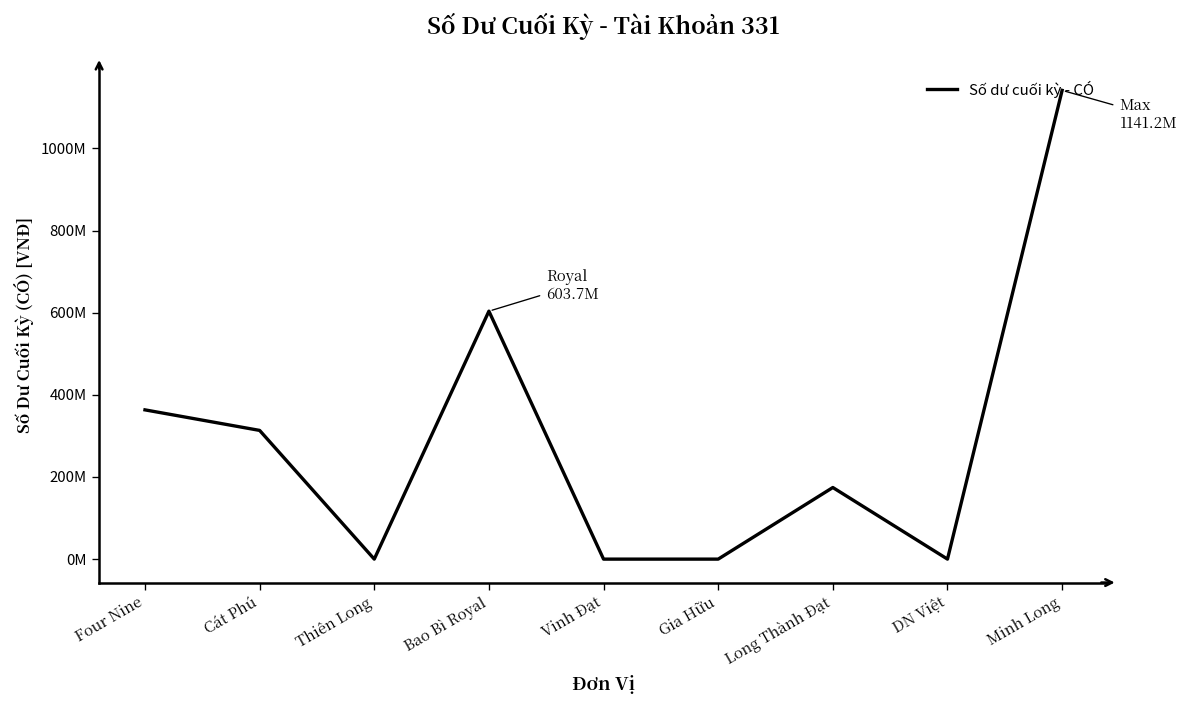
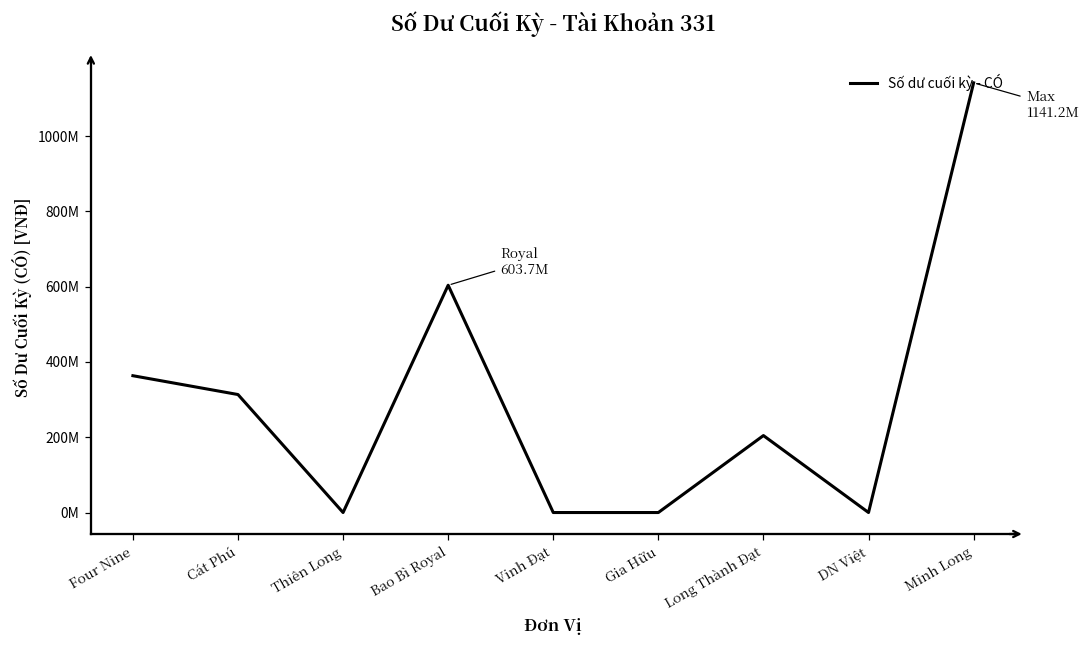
Long Thành Đạt: 170000000 -> 200000000
